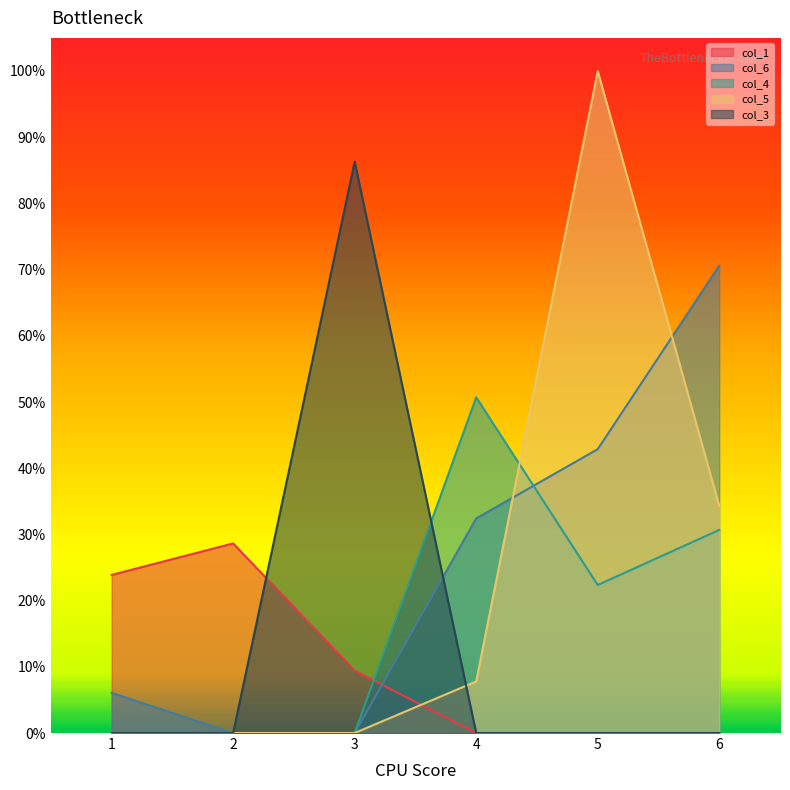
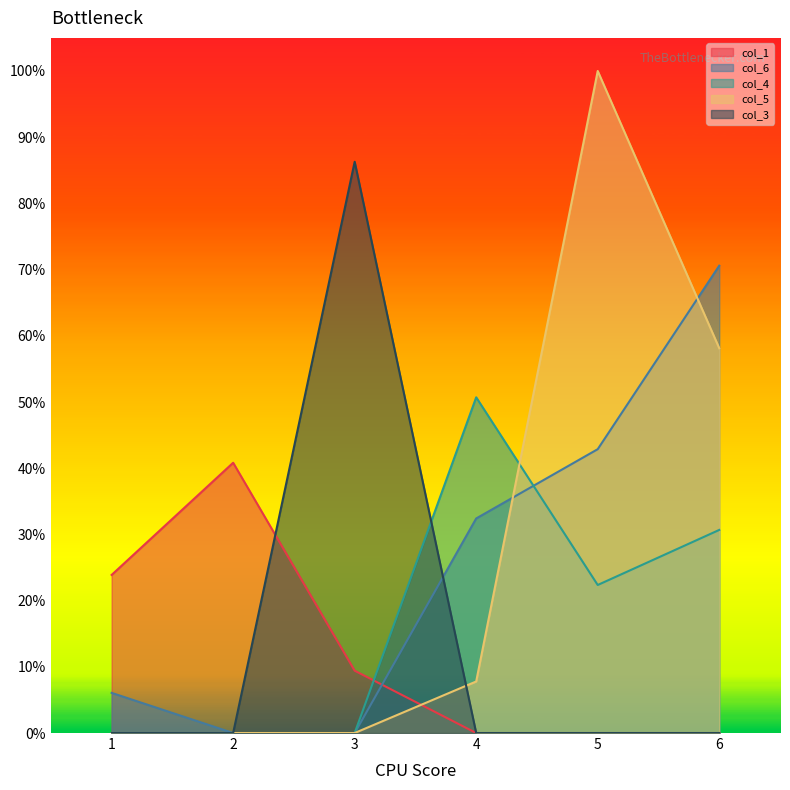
col_1, 2: 29% -> 41%
col_5, 6: 34% -> 58%
